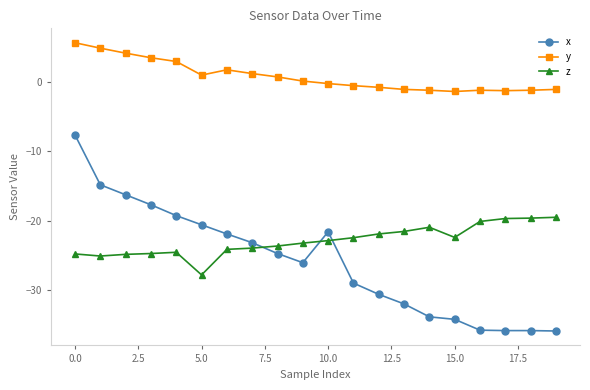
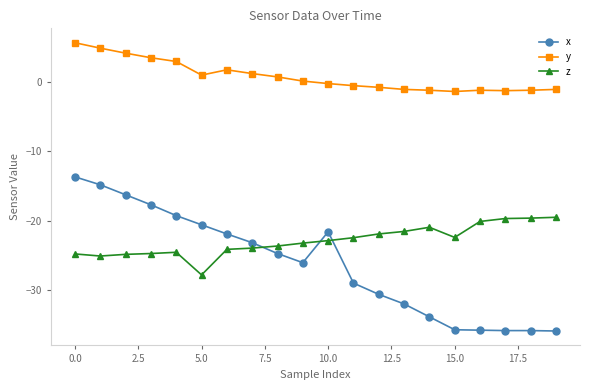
x, 0.0: -8 -> -14
x, 15.0: -34 -> -36
